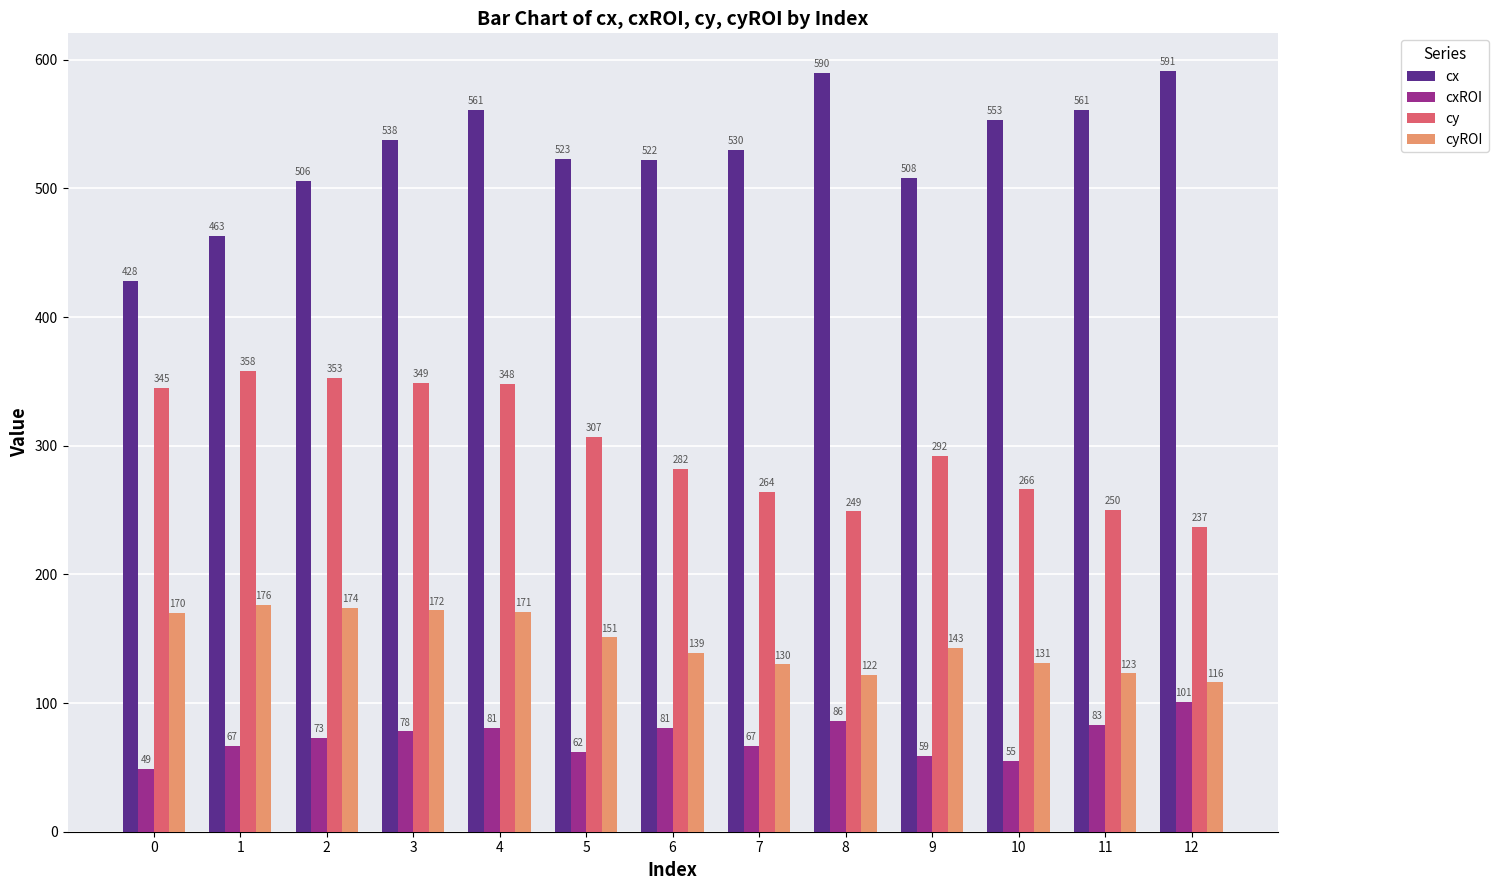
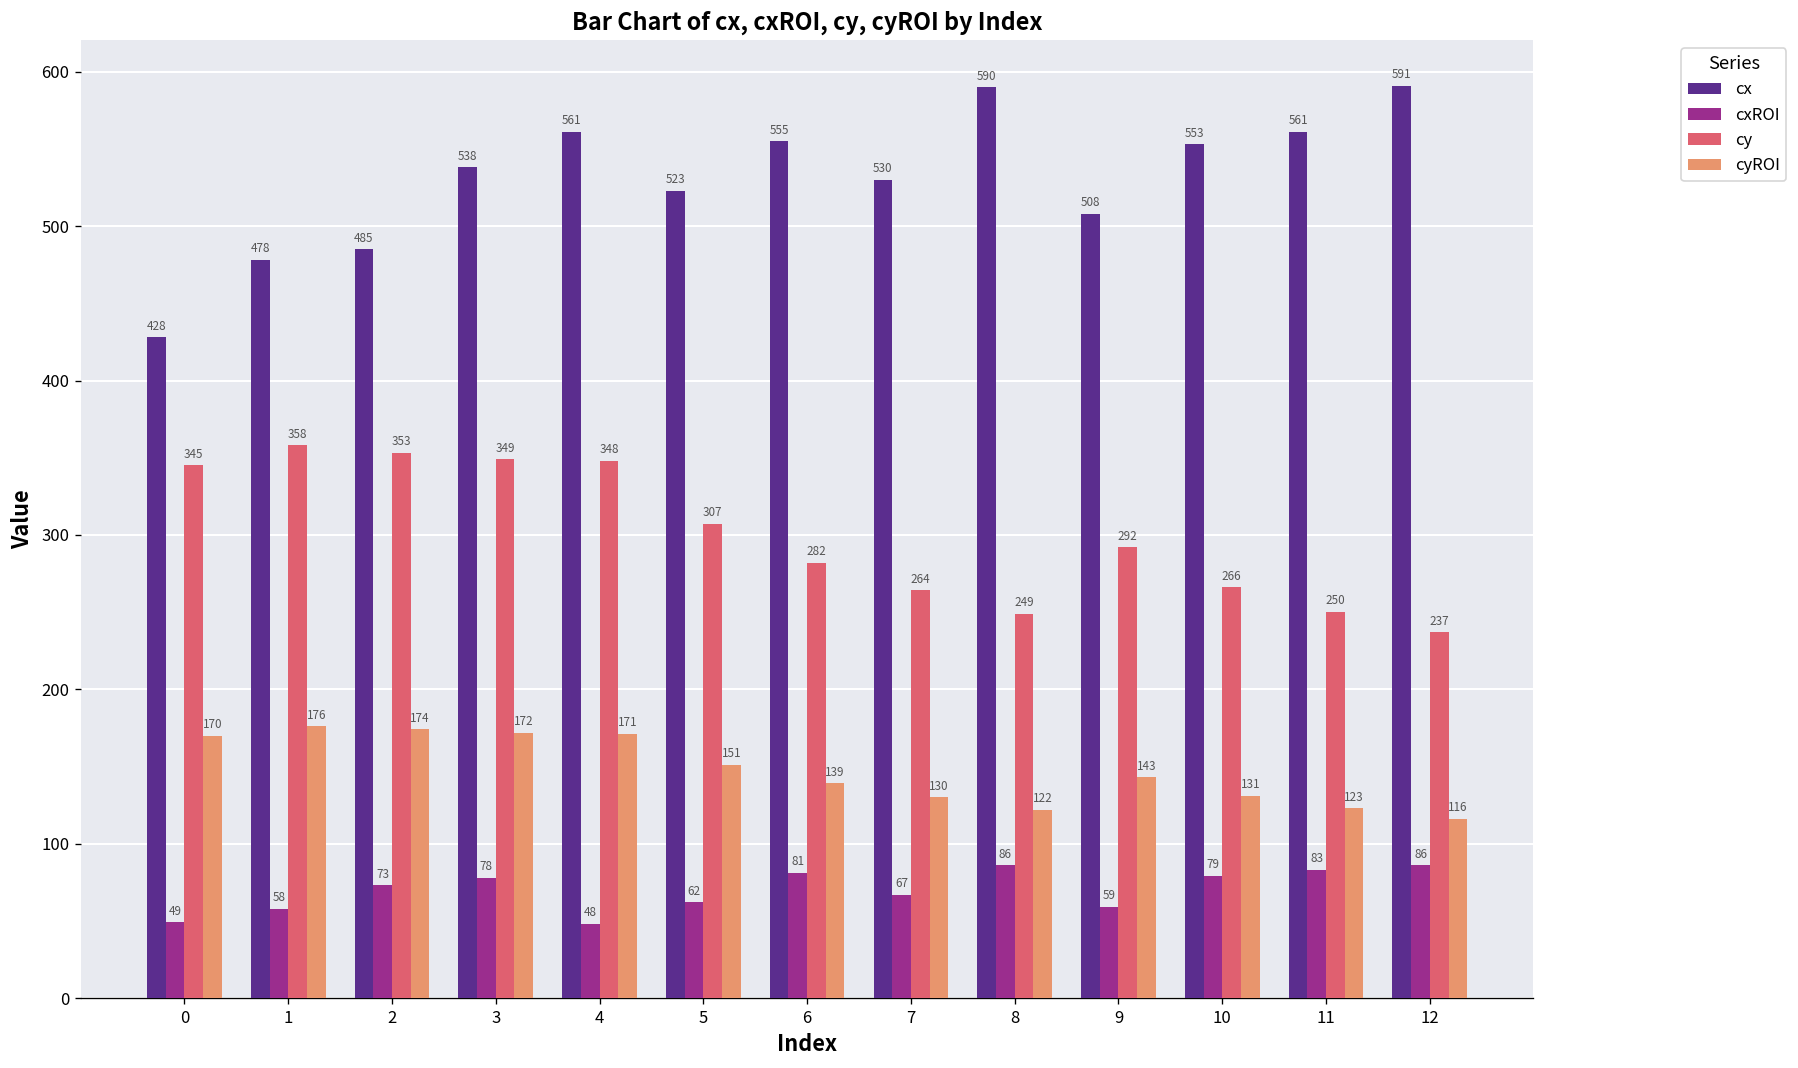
cx, 1: 463 -> 478
cxROI, 1: 67 -> 58
cx, 2: 506 -> 485
cxROI, 4: 81 -> 48
cx, 6: 522 -> 555
cxROI, 10: 55 -> 79
cxROI, 12: 101 -> 86
